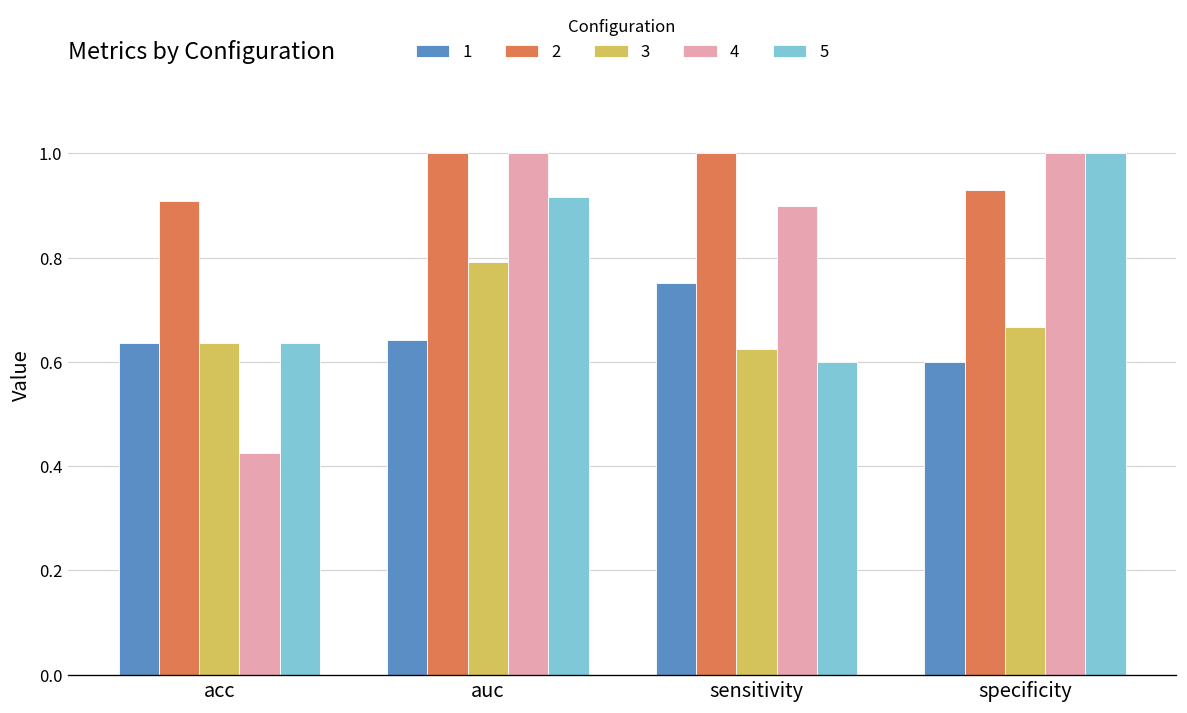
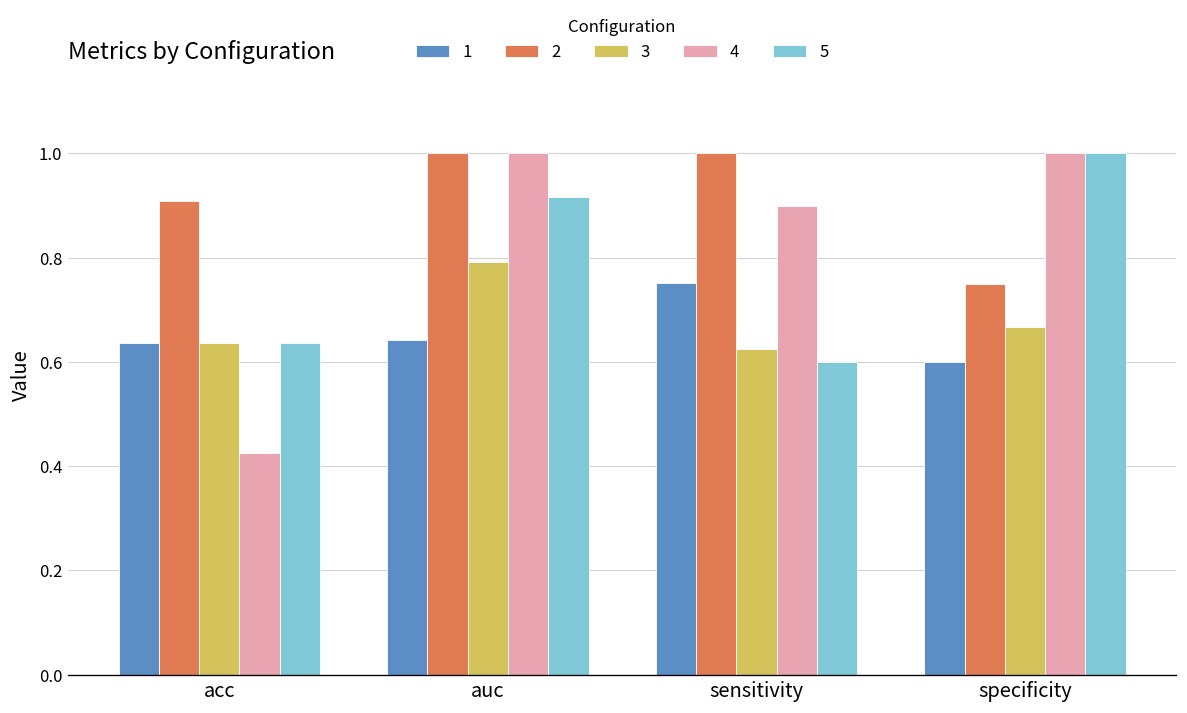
2, specificity: 0.93 -> 0.75
